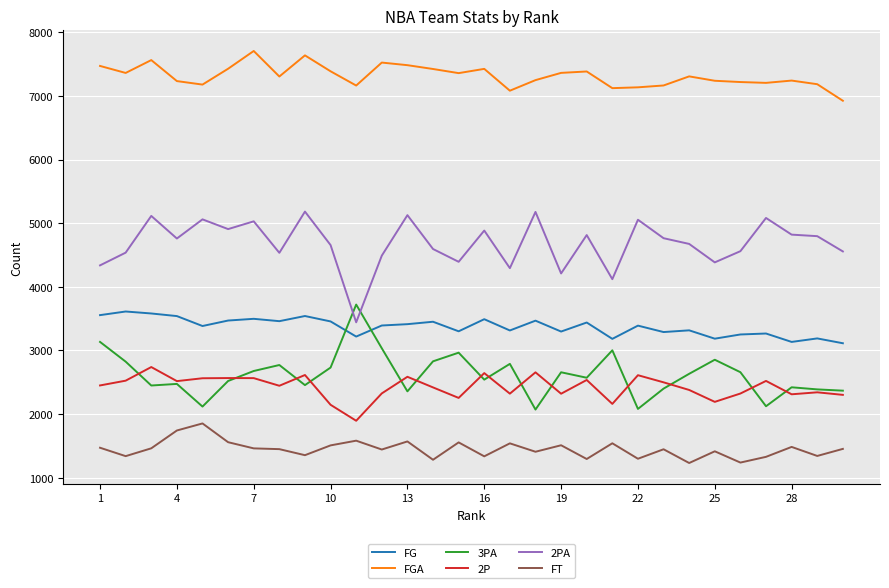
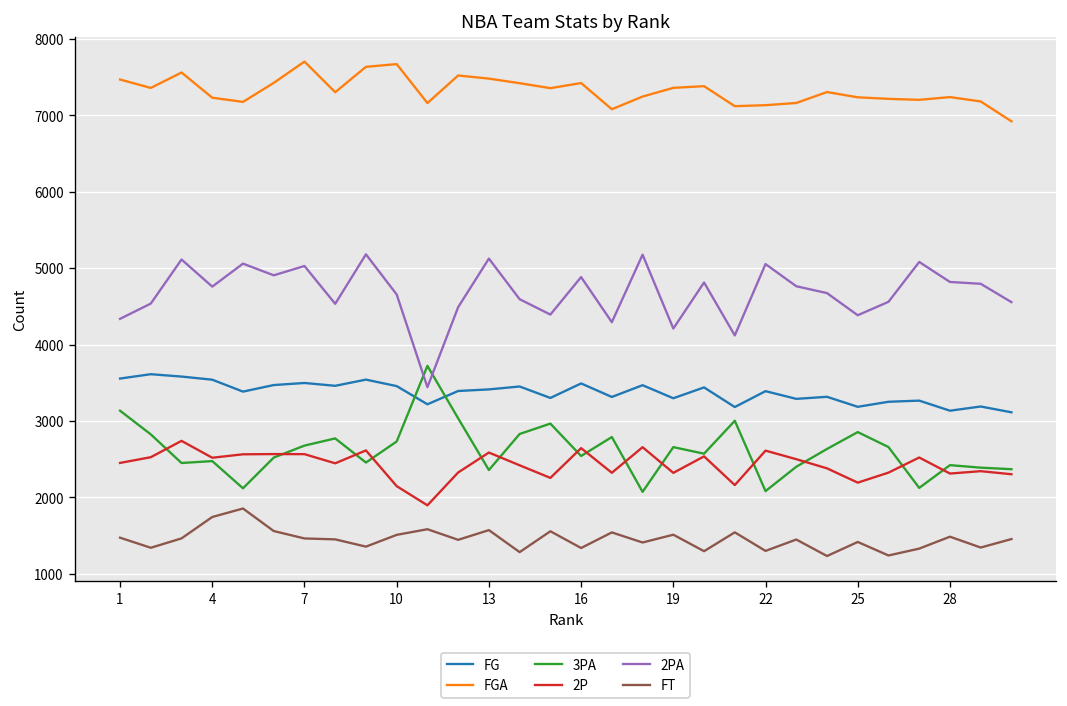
FGA, 10: 7400 -> 7700
